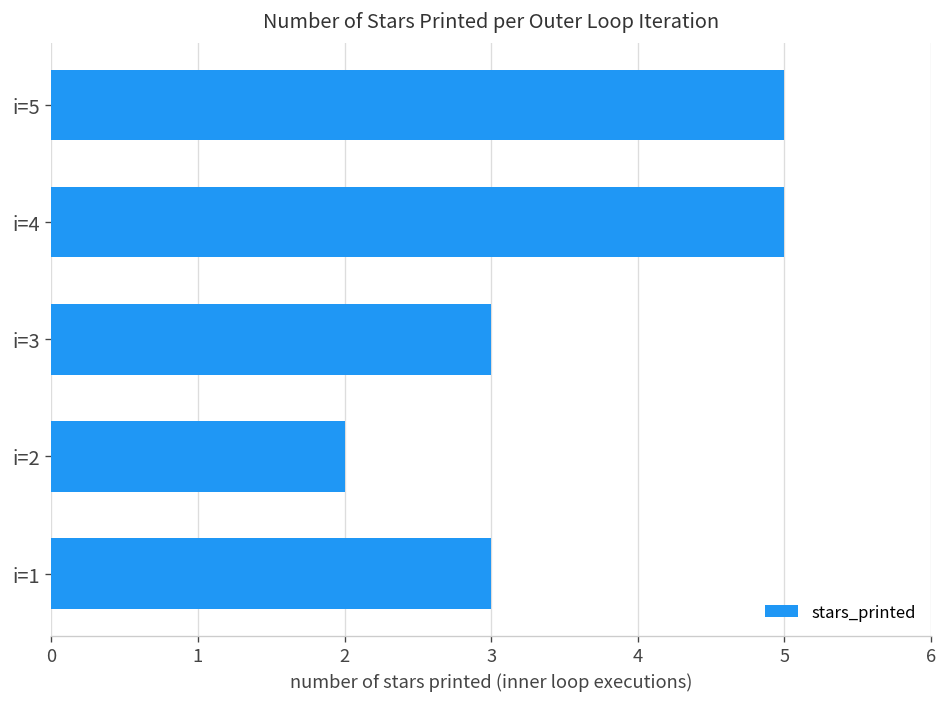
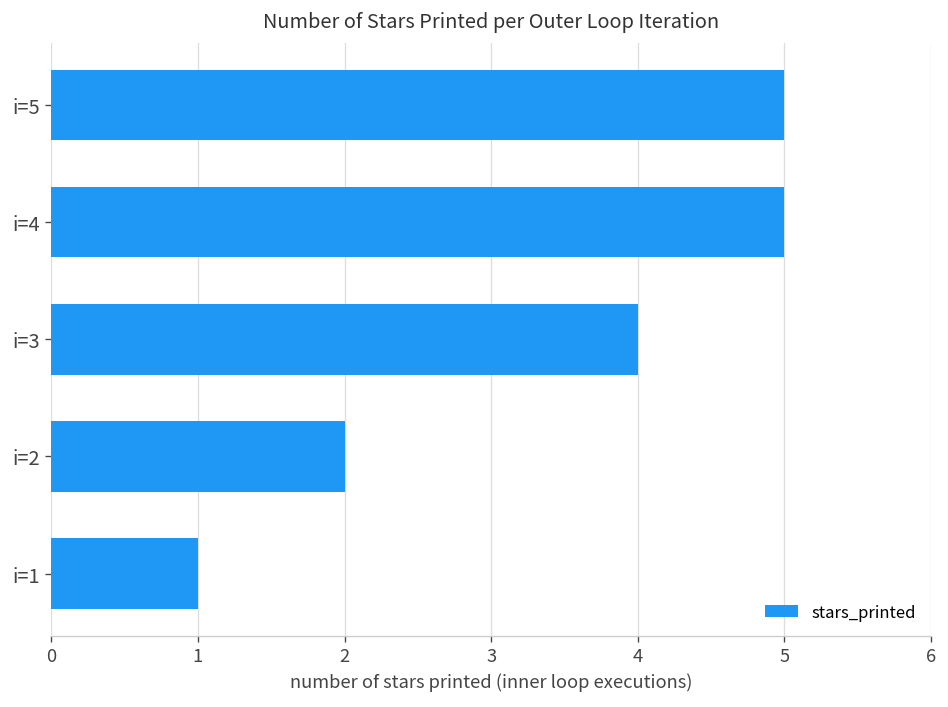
i=3: 3 -> 4
i=1: 3 -> 1
